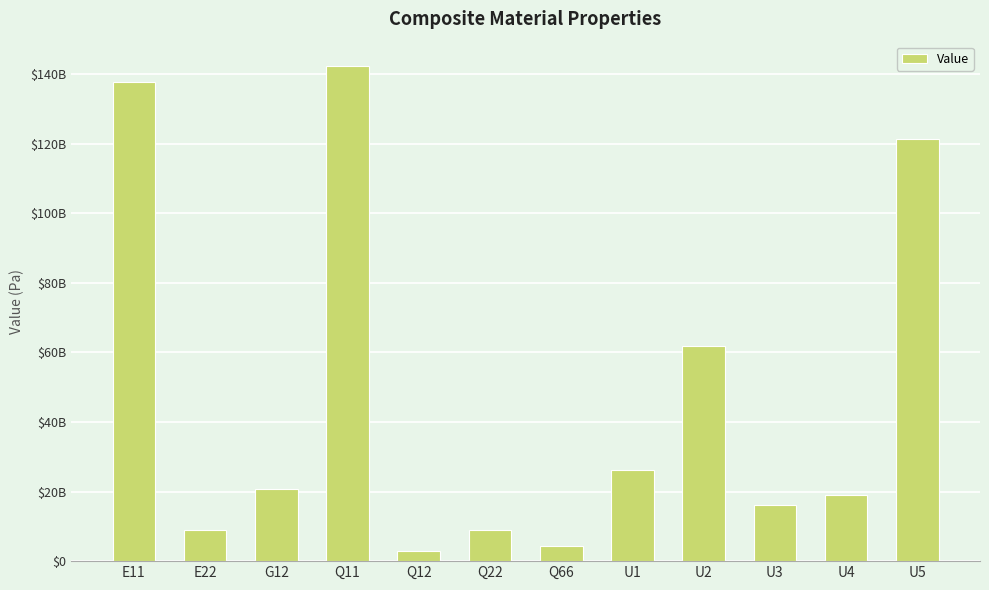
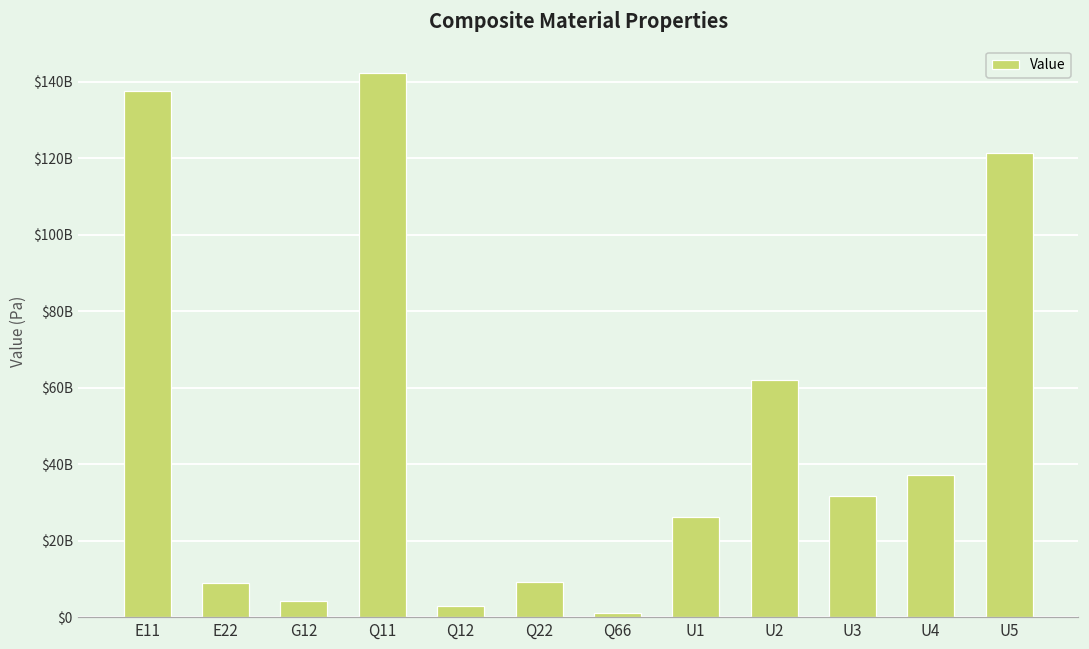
G12: $21000000000 -> $4000000000
Q66: $4000000000 -> $1000000000
U3: $16000000000 -> $32000000000
U4: $19000000000 -> $37000000000
